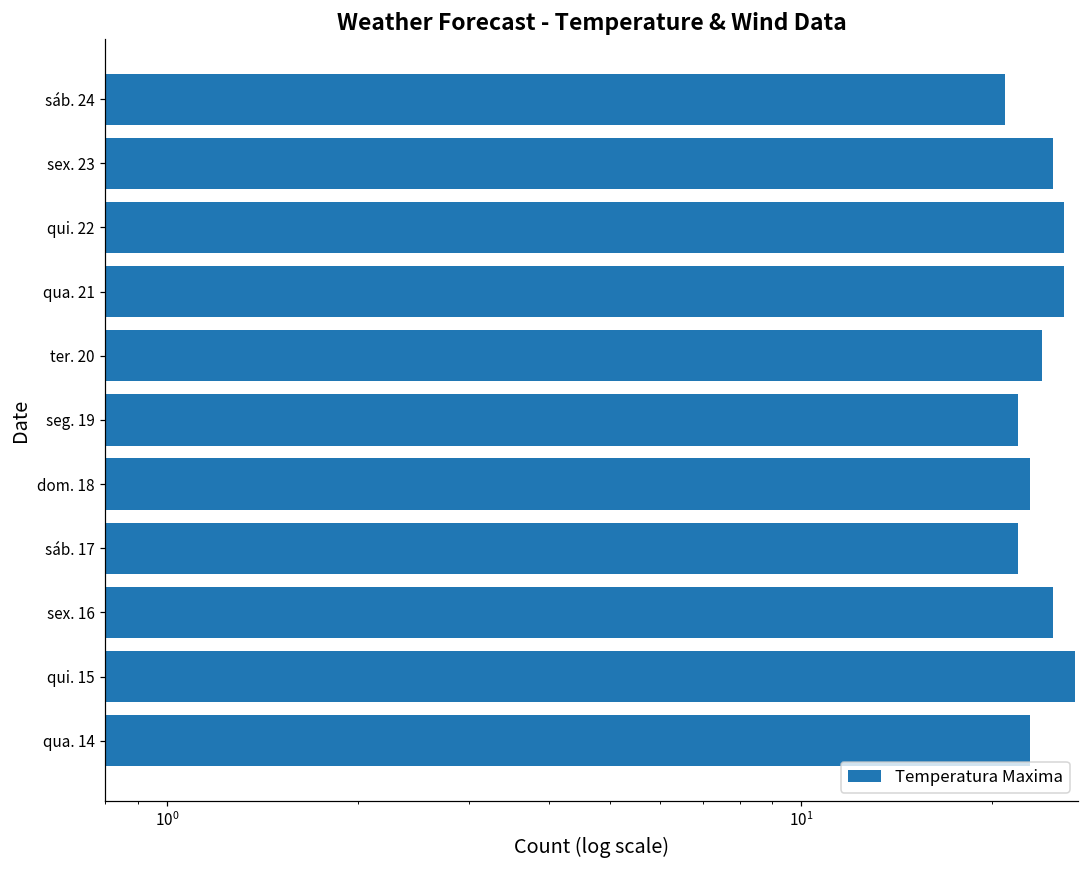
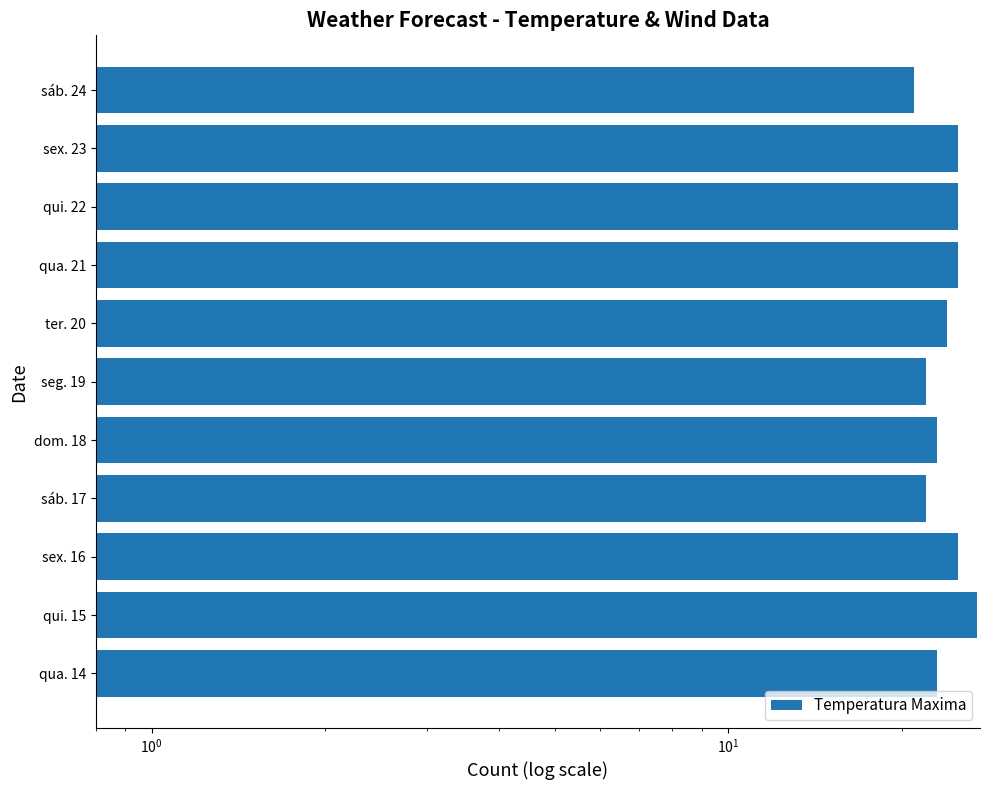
qui. 22: 26 -> 25
qua. 21: 26 -> 25
